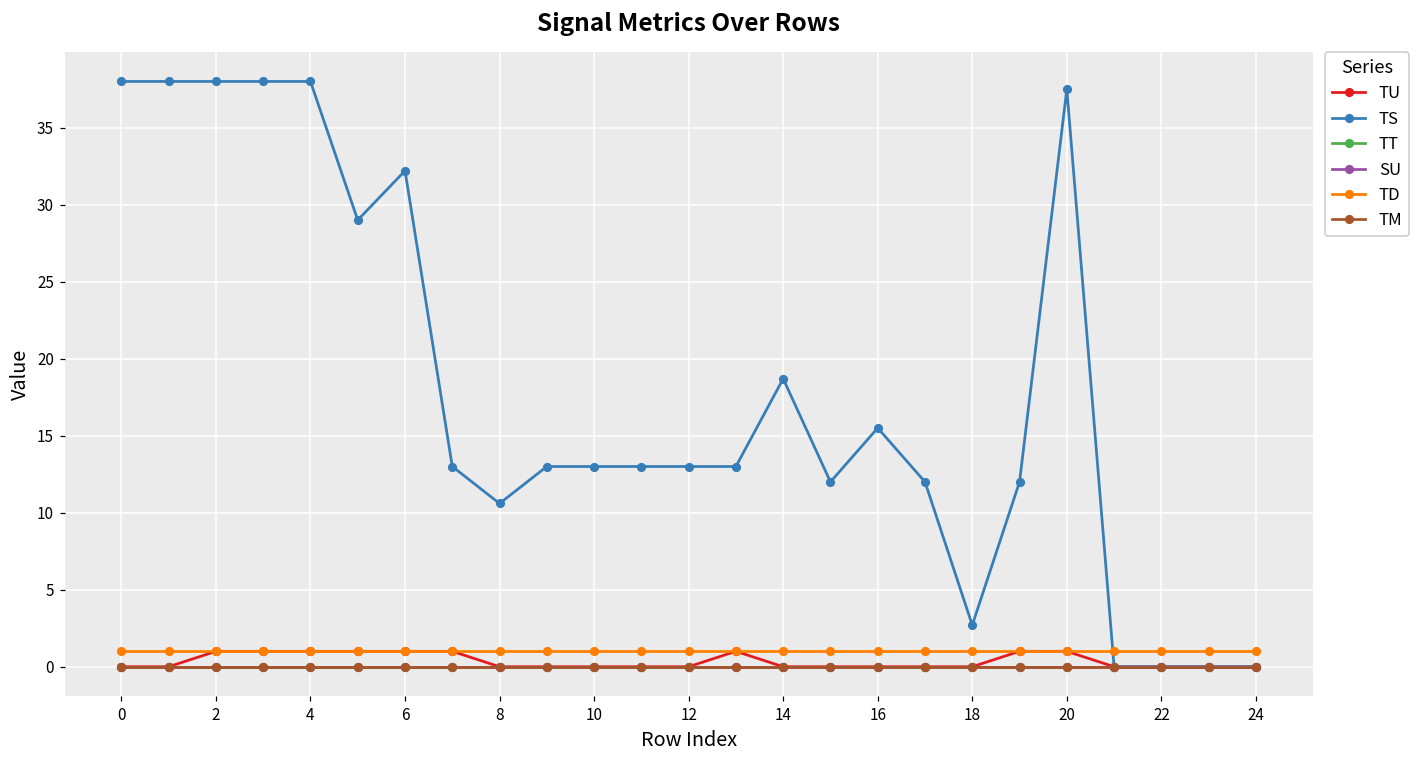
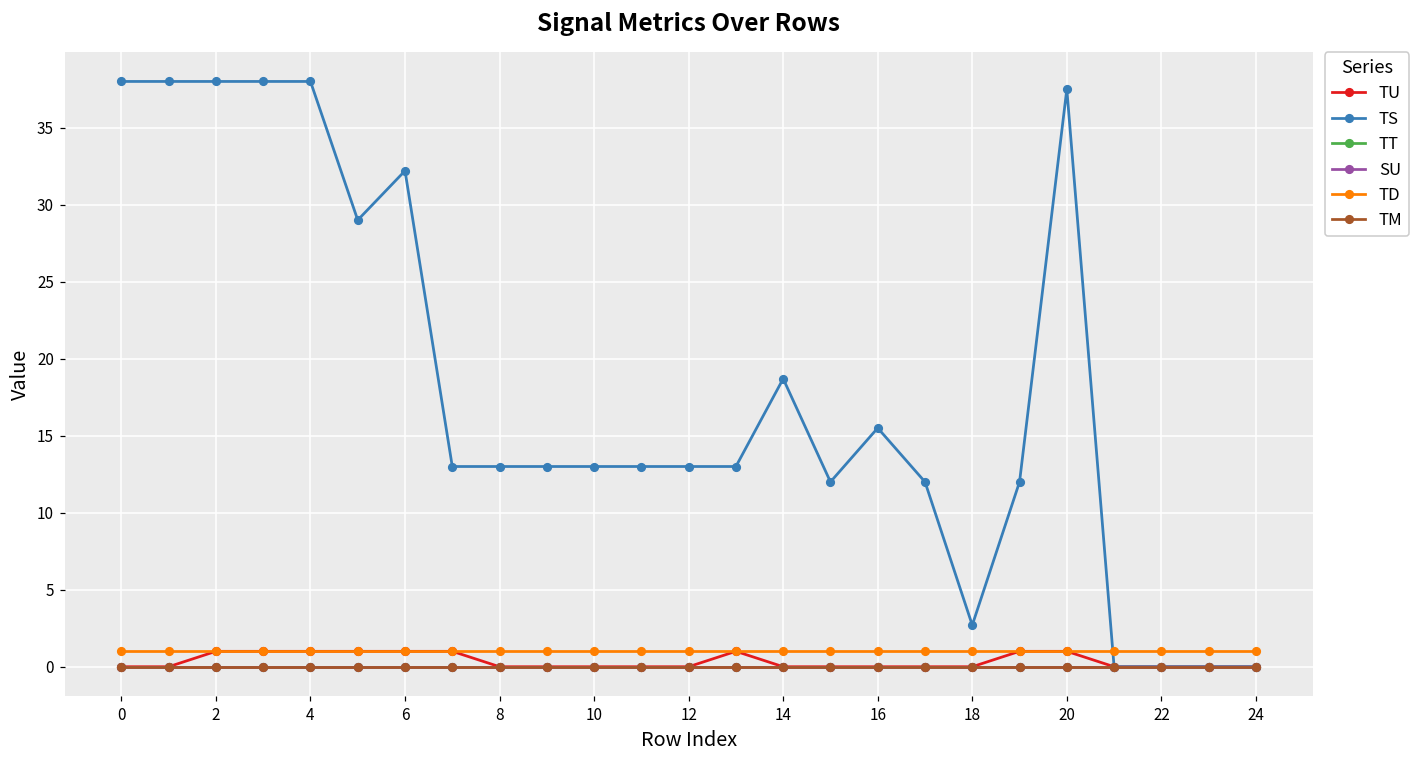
TS, 8: 10.6 -> 13.0
